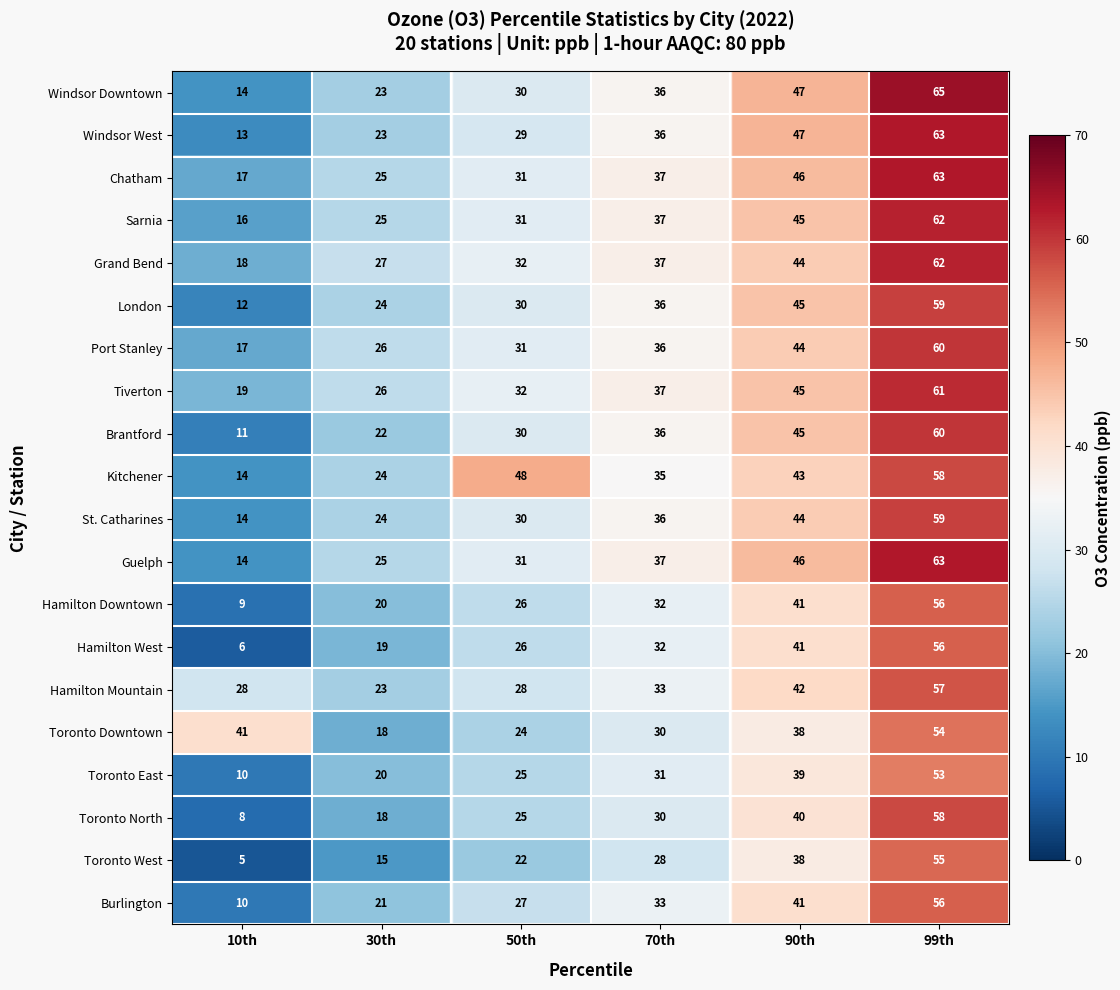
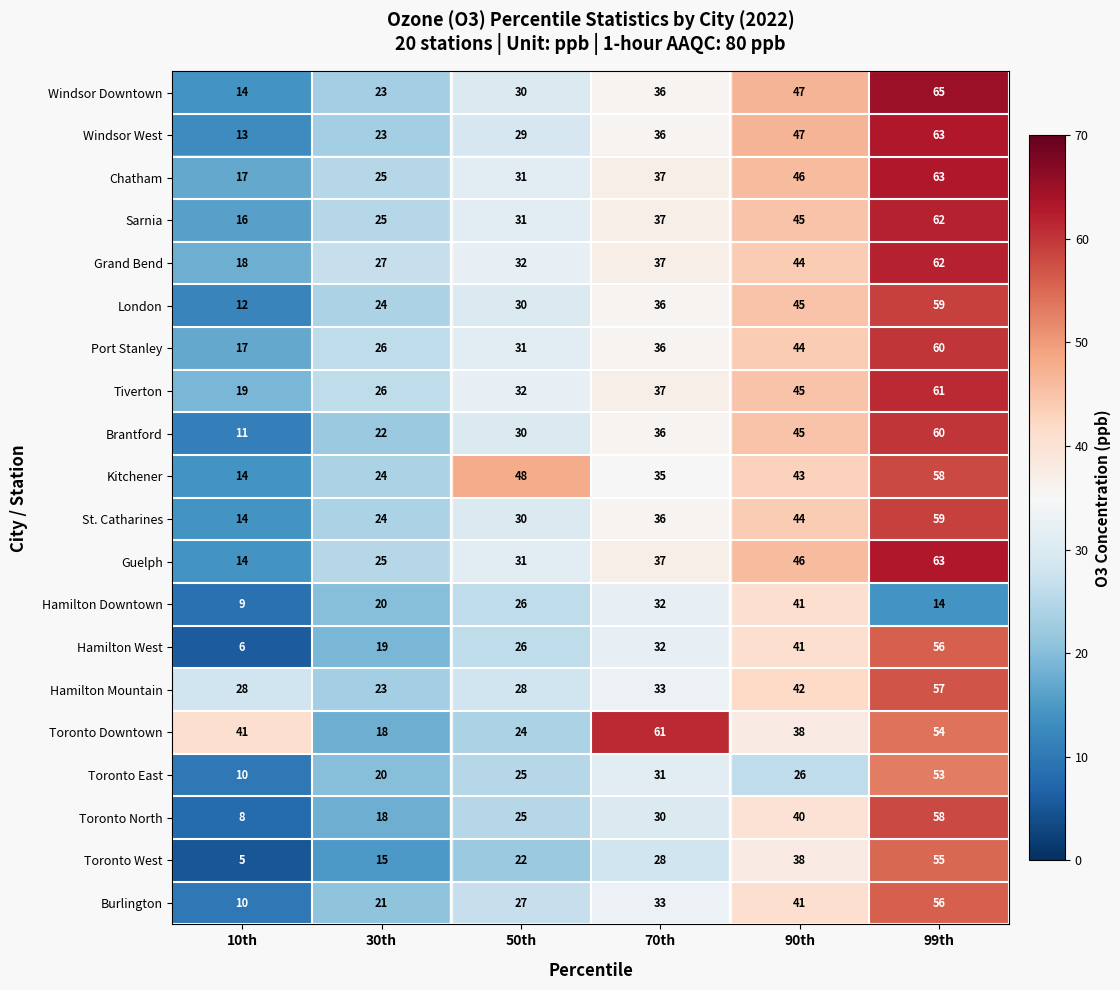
Hamilton Downtown, 99th: 56 -> 14
Toronto Downtown, 70th: 30 -> 61
Toronto East, 90th: 39 -> 26
